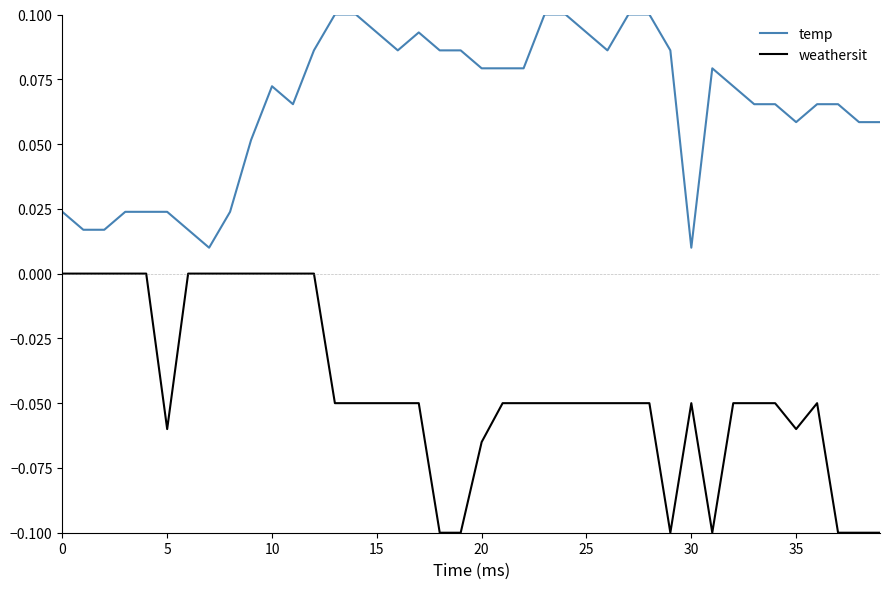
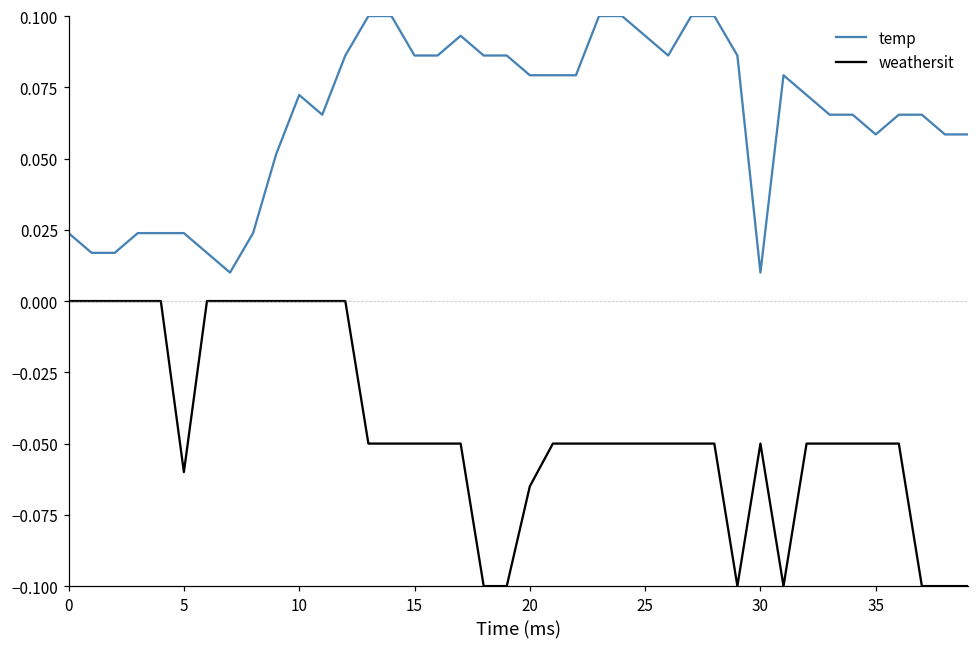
temp, 15: 0.093 -> 0.086
weathersit, 35: -0.060 -> -0.050
